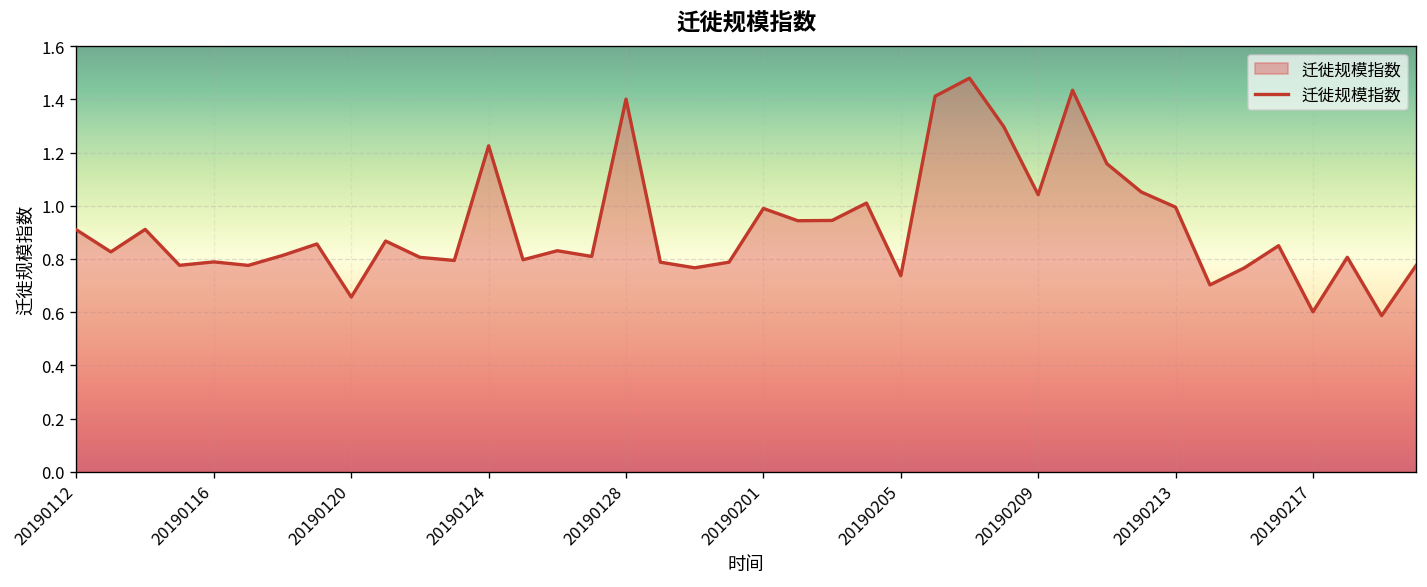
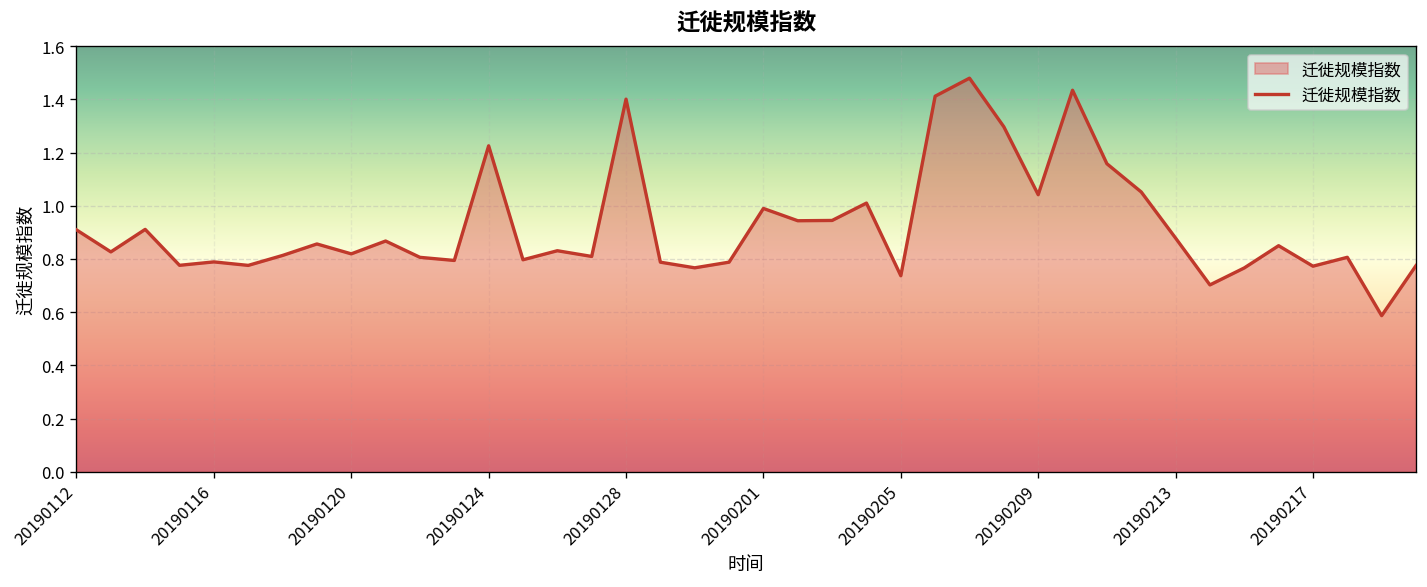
20190120: 0.66 -> 0.82
20190213: 0.99 -> 0.88
20190217: 0.60 -> 0.77
